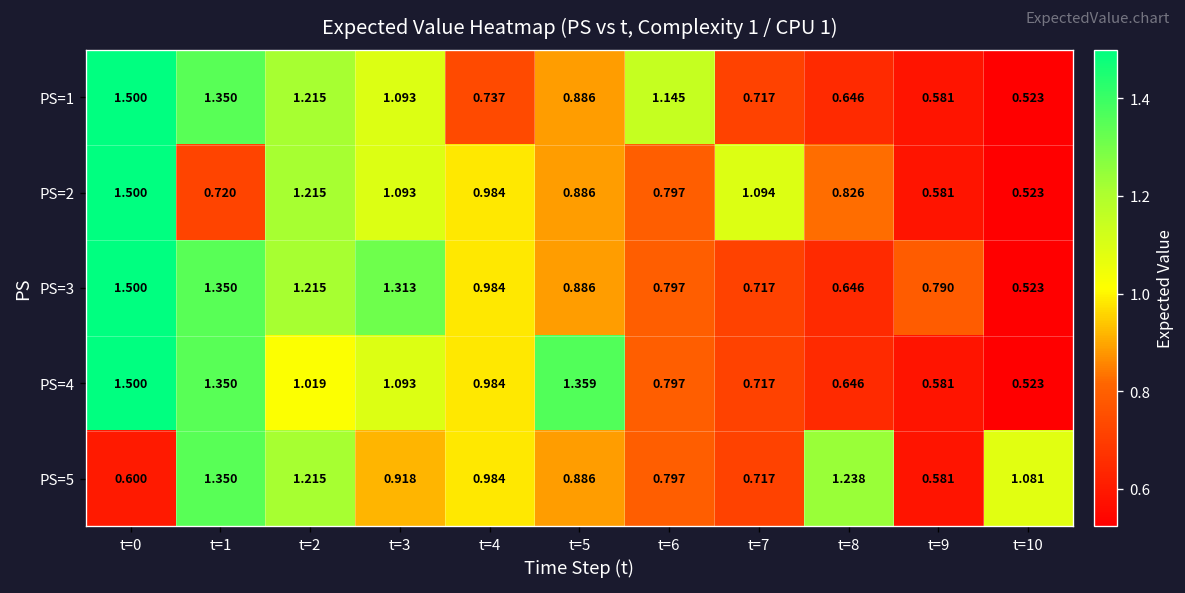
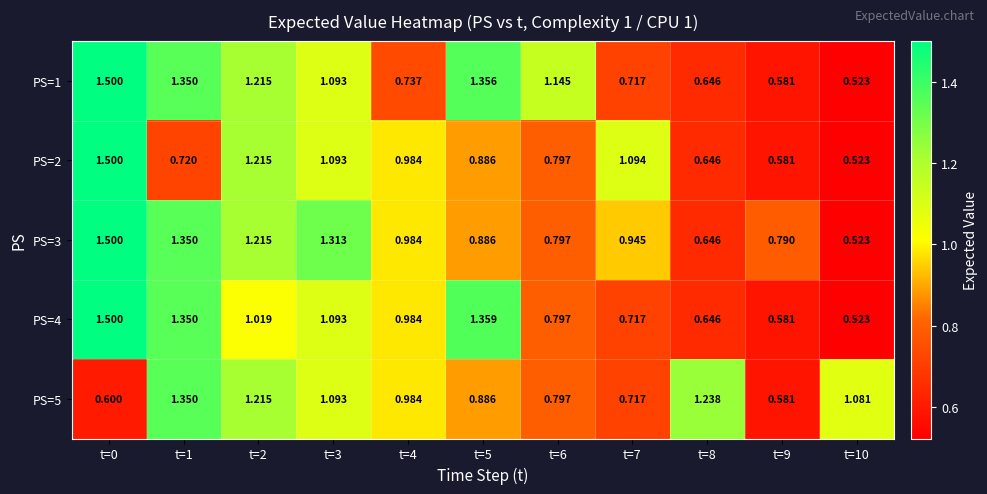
PS=1, t=5: 0.886 -> 1.356
PS=2, t=8: 0.826 -> 0.646
PS=3, t=7: 0.717 -> 0.945
PS=5, t=3: 0.918 -> 1.093
